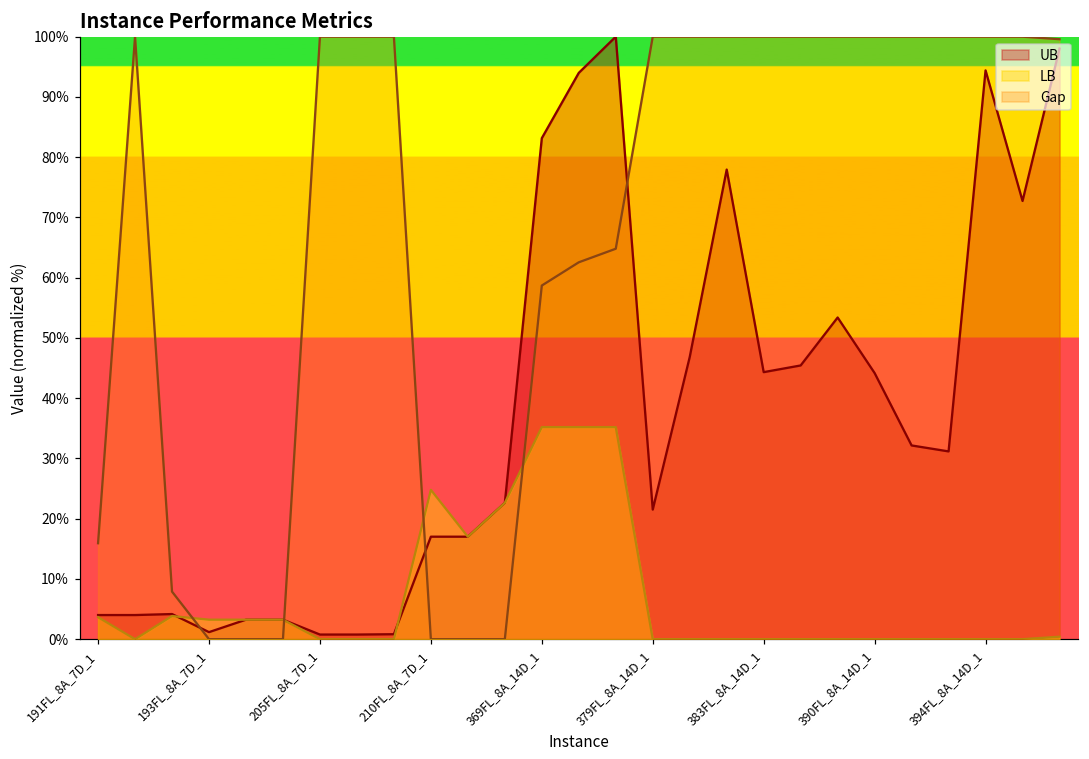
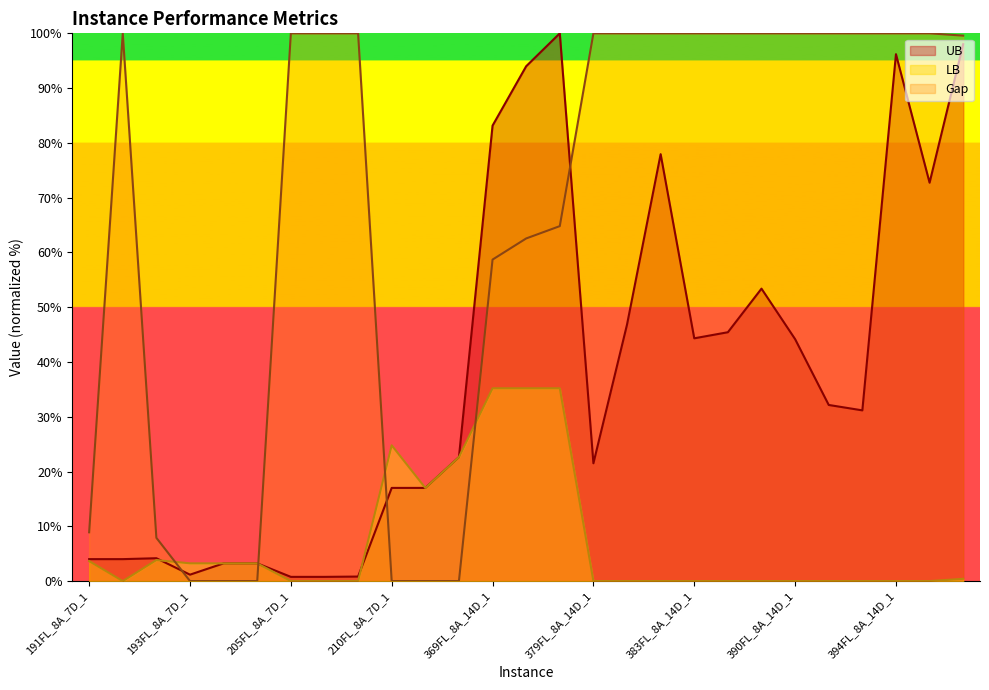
Gap, 191FL_8A_7D_1: 16% -> 9%
UB, 394FL_8A_14D_1: 94% -> 96%
